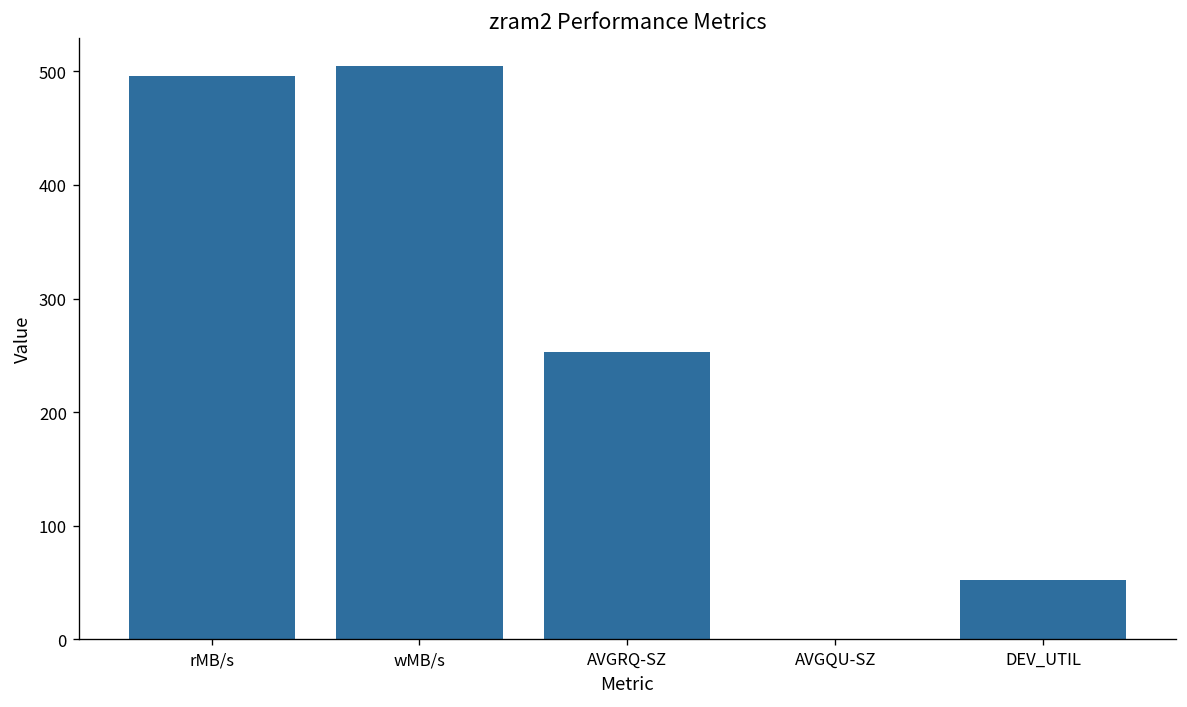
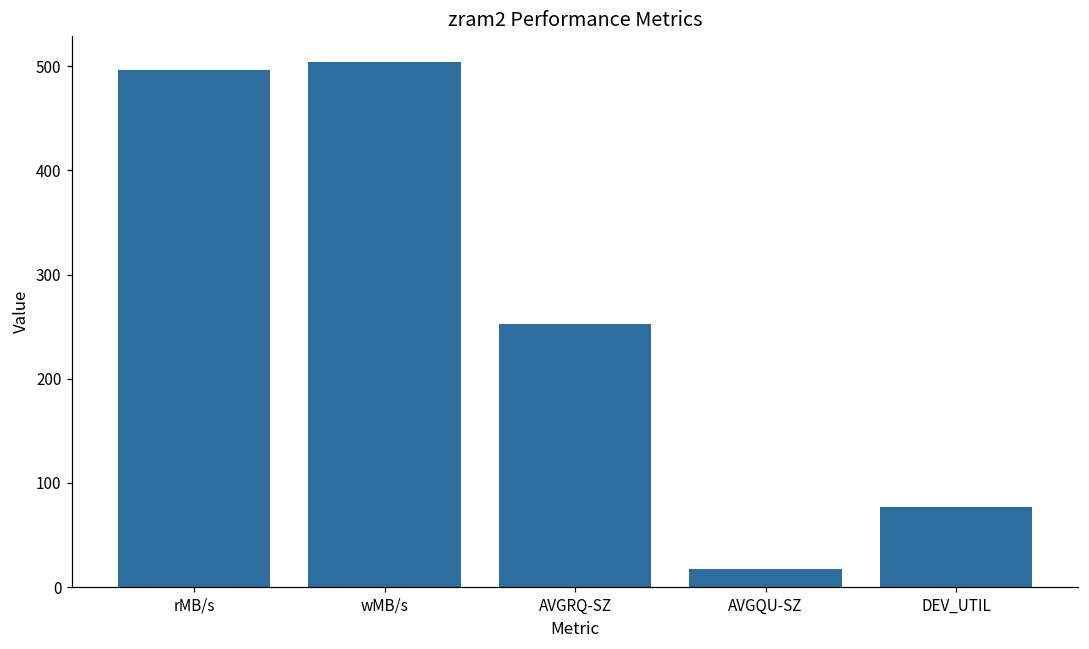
AVGQU-SZ: 0 -> 20
DEV_UTIL: 50 -> 80
